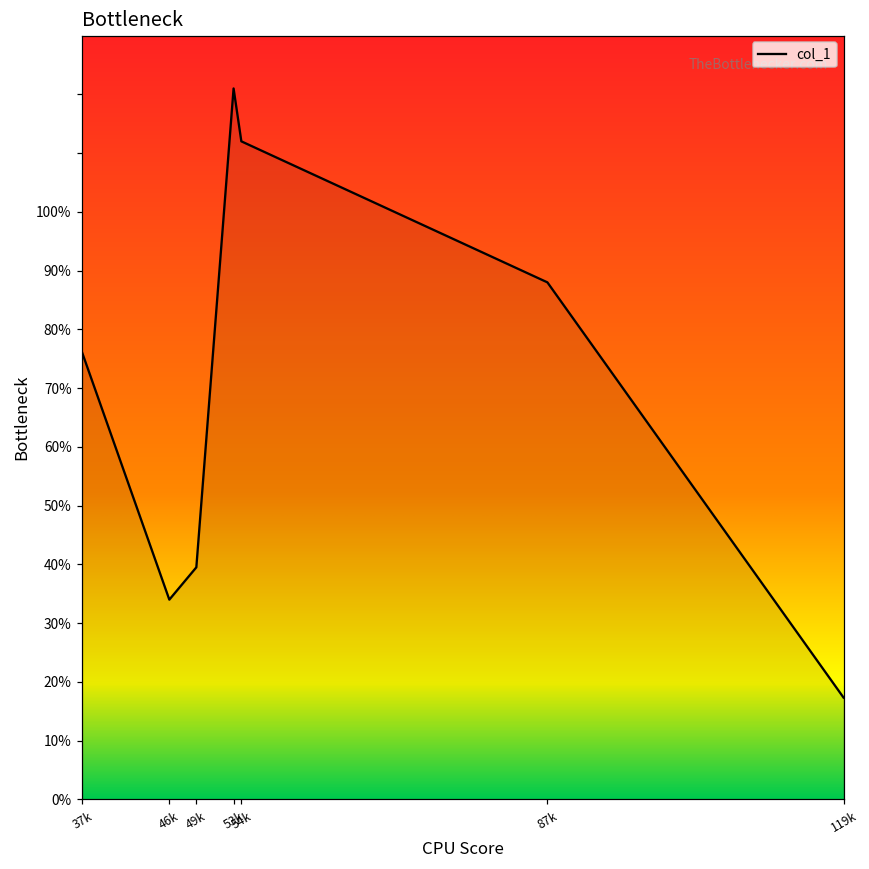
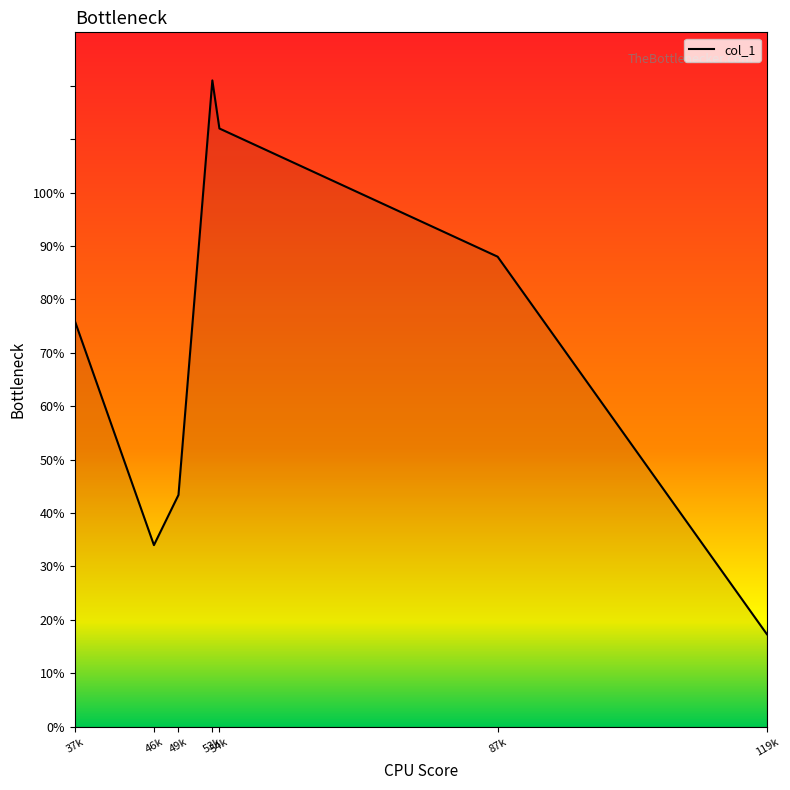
49k: 40% -> 43%
